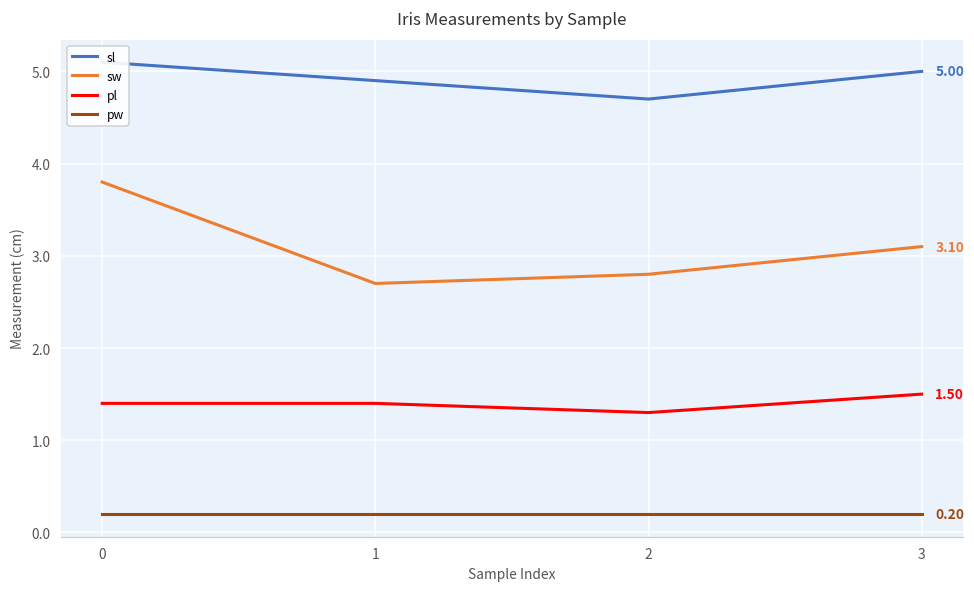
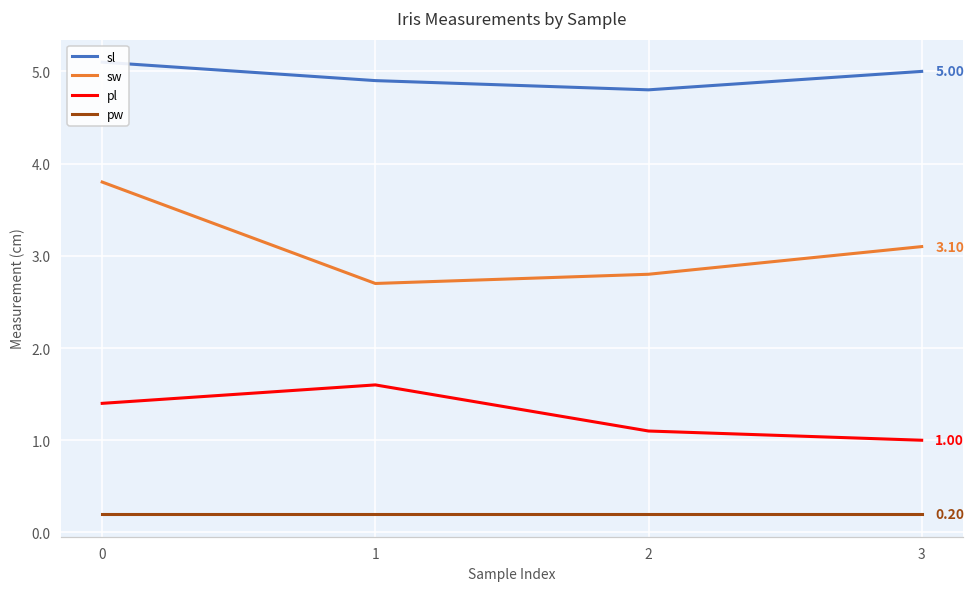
pl, 1: 1.4 -> 1.6
sl, 2: 4.7 -> 4.8
pl, 2: 1.3 -> 1.1
pl, 3: 1.50 -> 1.00
